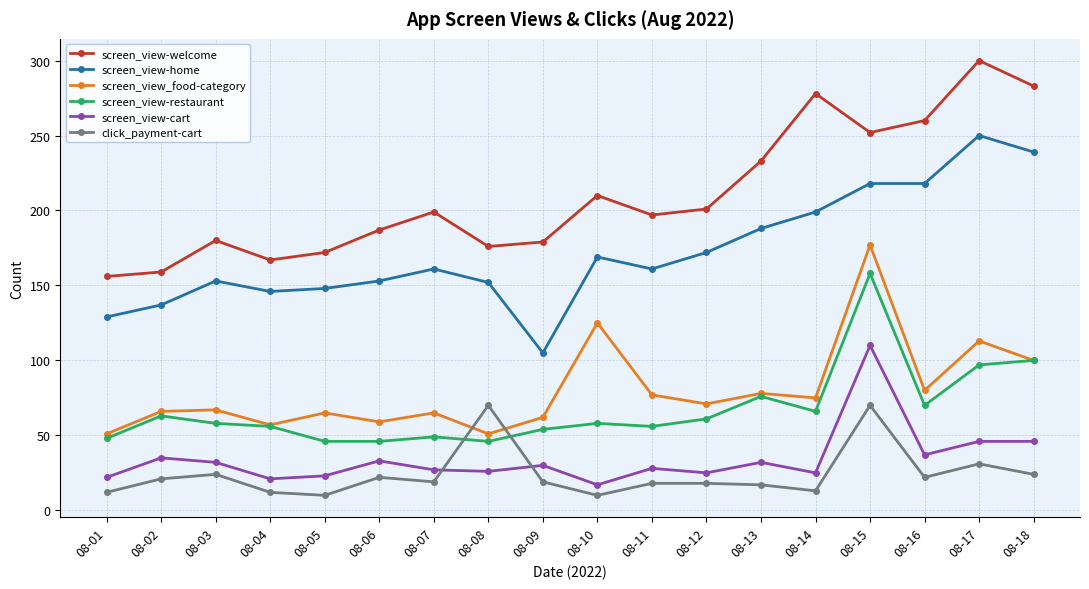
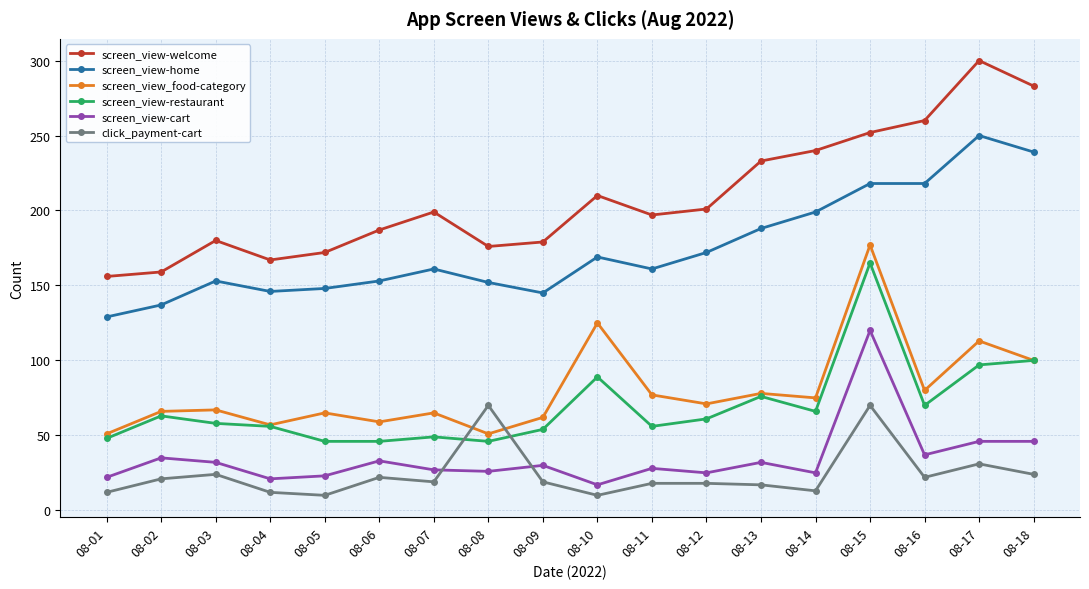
screen_view-home, 08-09: 105 -> 145
screen_view-restaurant, 08-10: 58 -> 89
screen_view-welcome, 08-14: 278 -> 240
screen_view-restaurant, 08-15: 158 -> 165
screen_view-cart, 08-15: 110 -> 120
